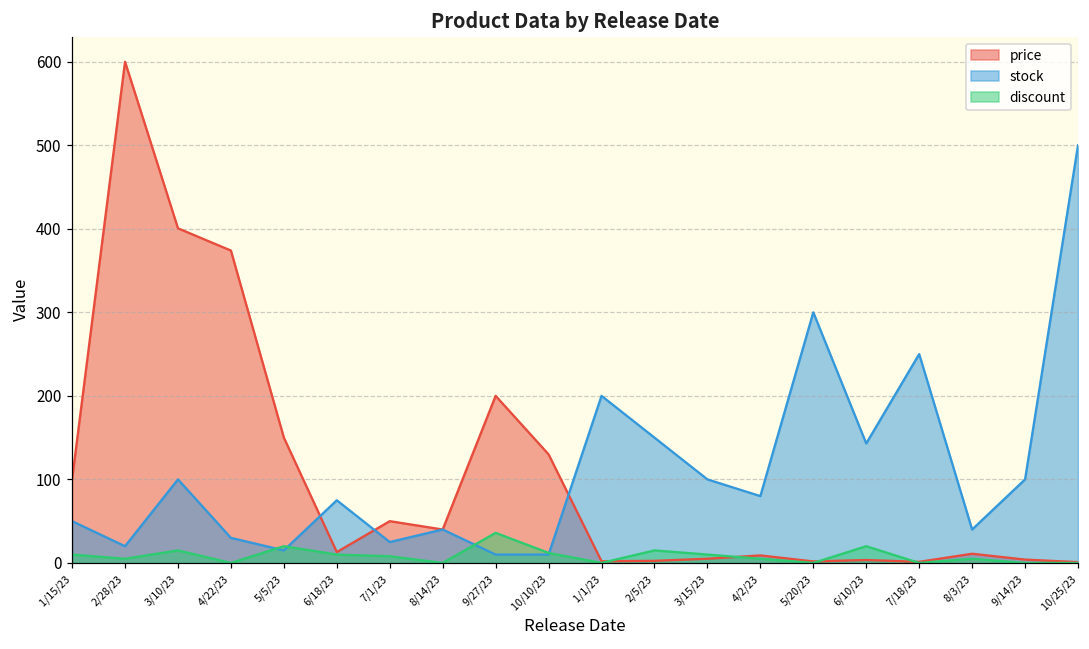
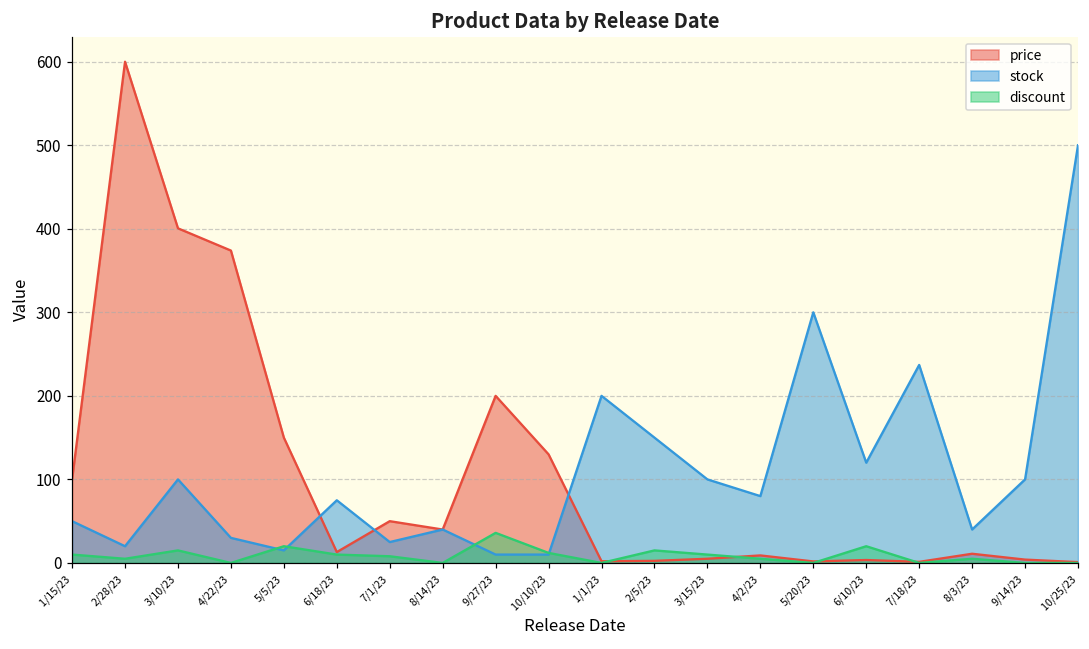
stock, 6/10/23: 140 -> 120
stock, 7/18/23: 250 -> 240
